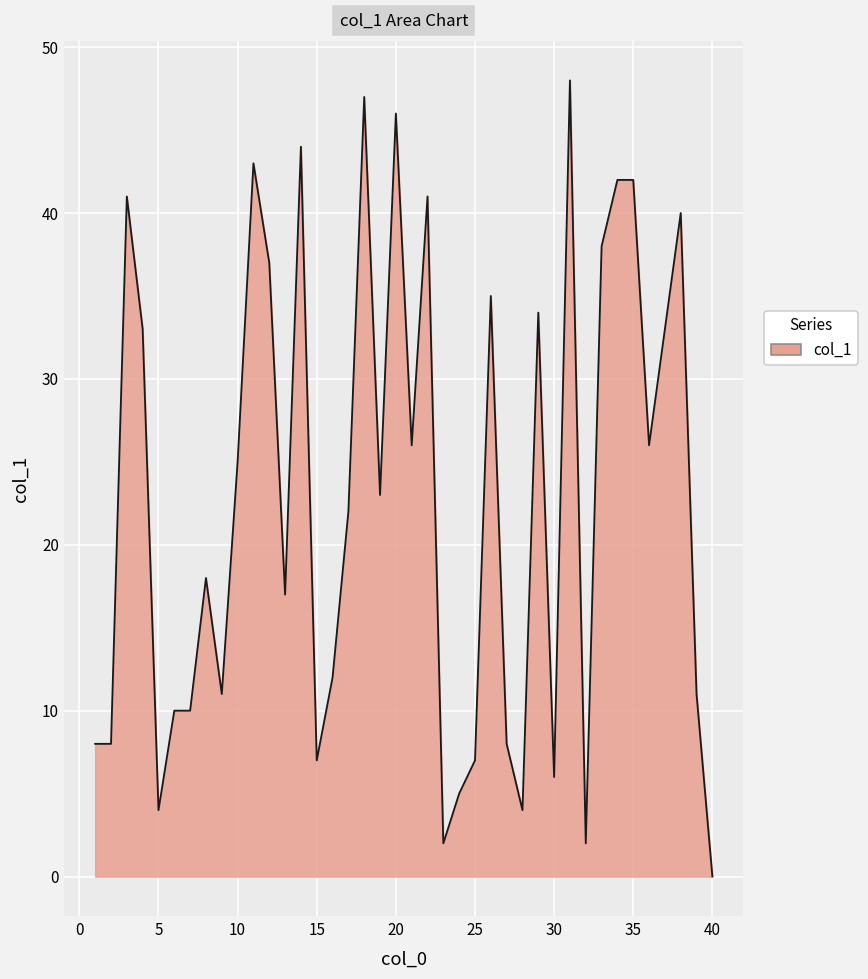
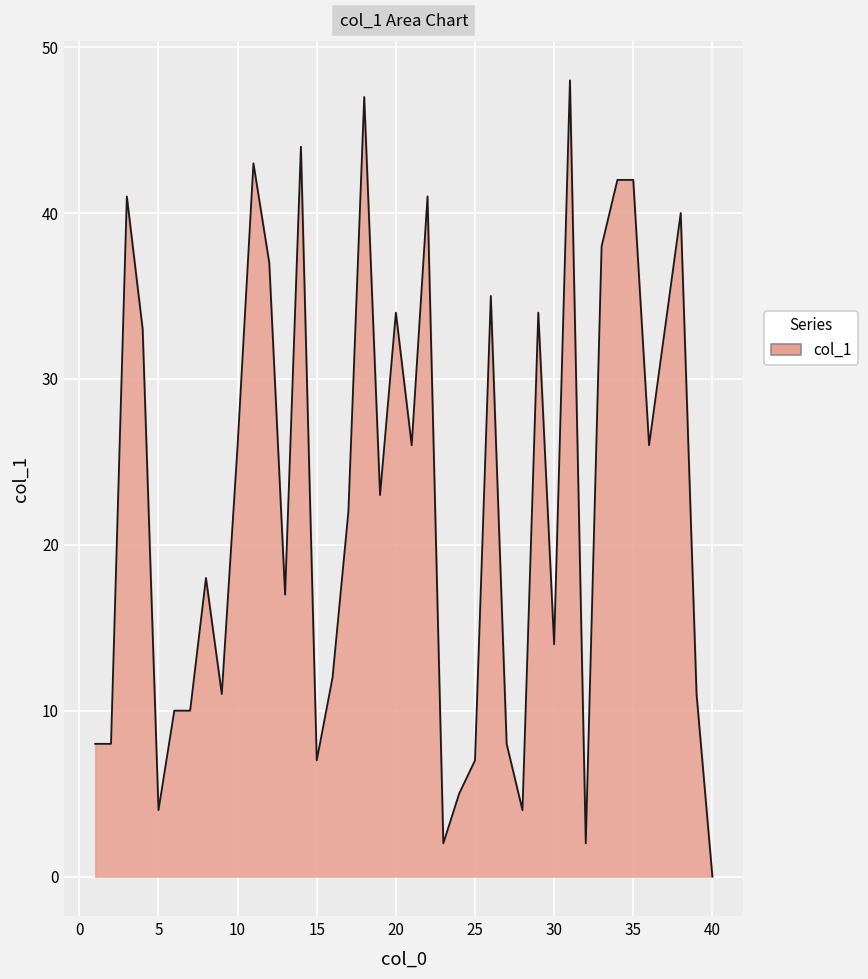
10: 25 -> 26
20: 46 -> 34
30: 6 -> 14
